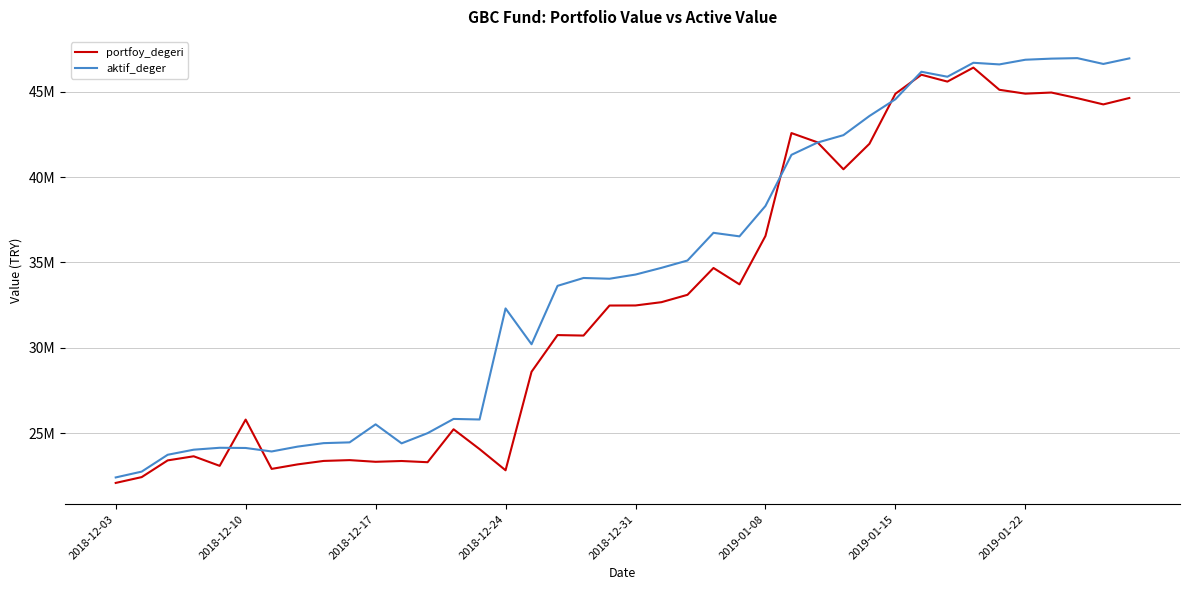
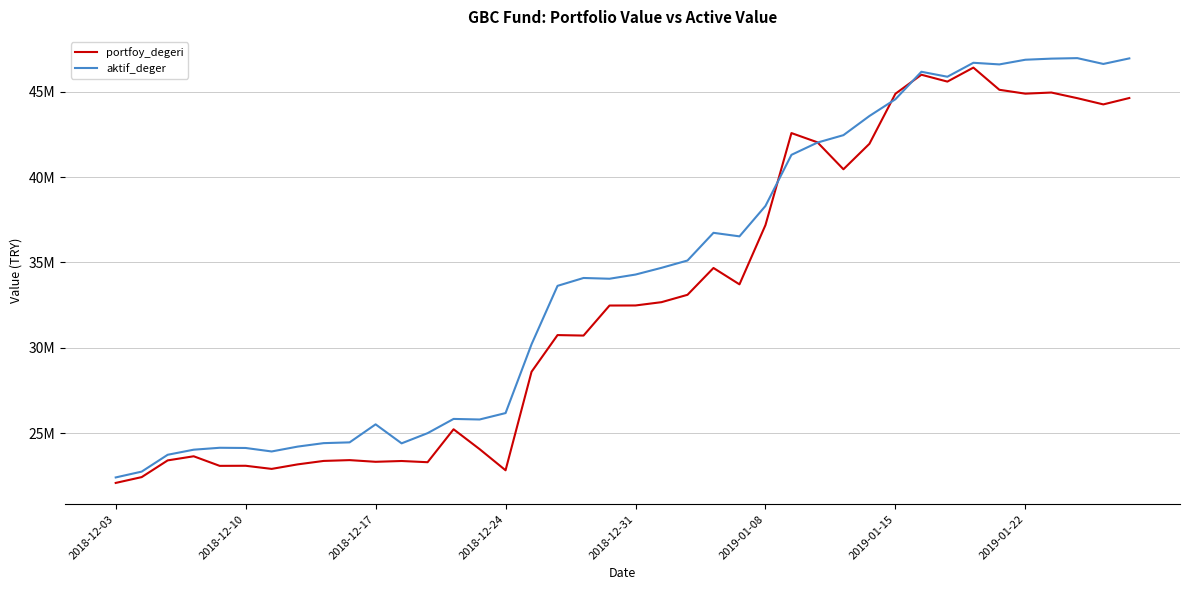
portfoy_degeri, 2018-12-10: 25800000 -> 23100000
aktif_deger, 2018-12-24: 32300000 -> 26200000
portfoy_degeri, 2019-01-08: 36600000 -> 37200000
